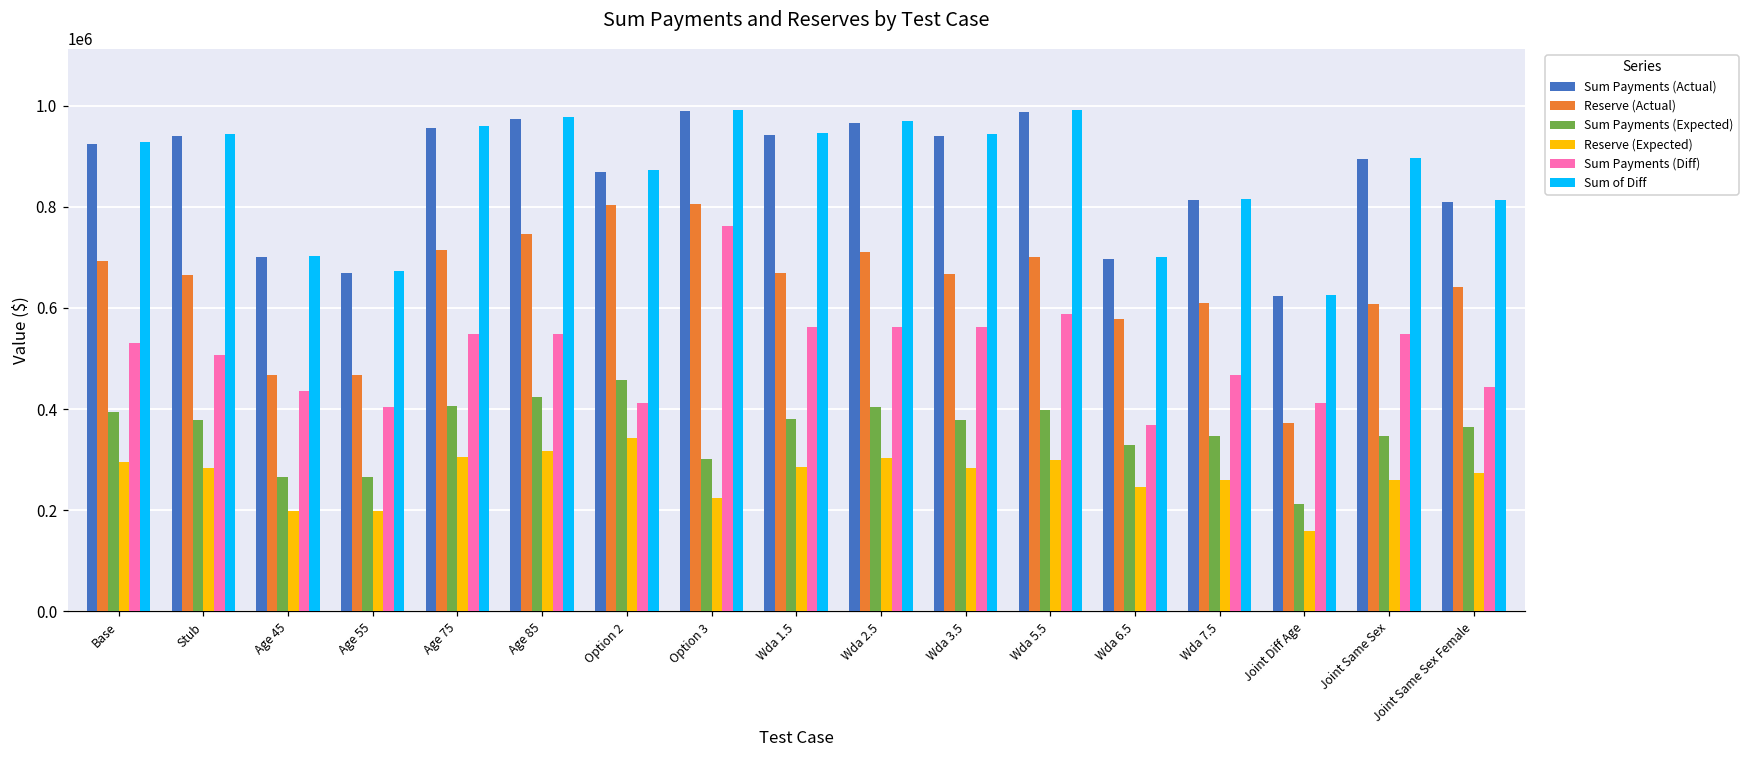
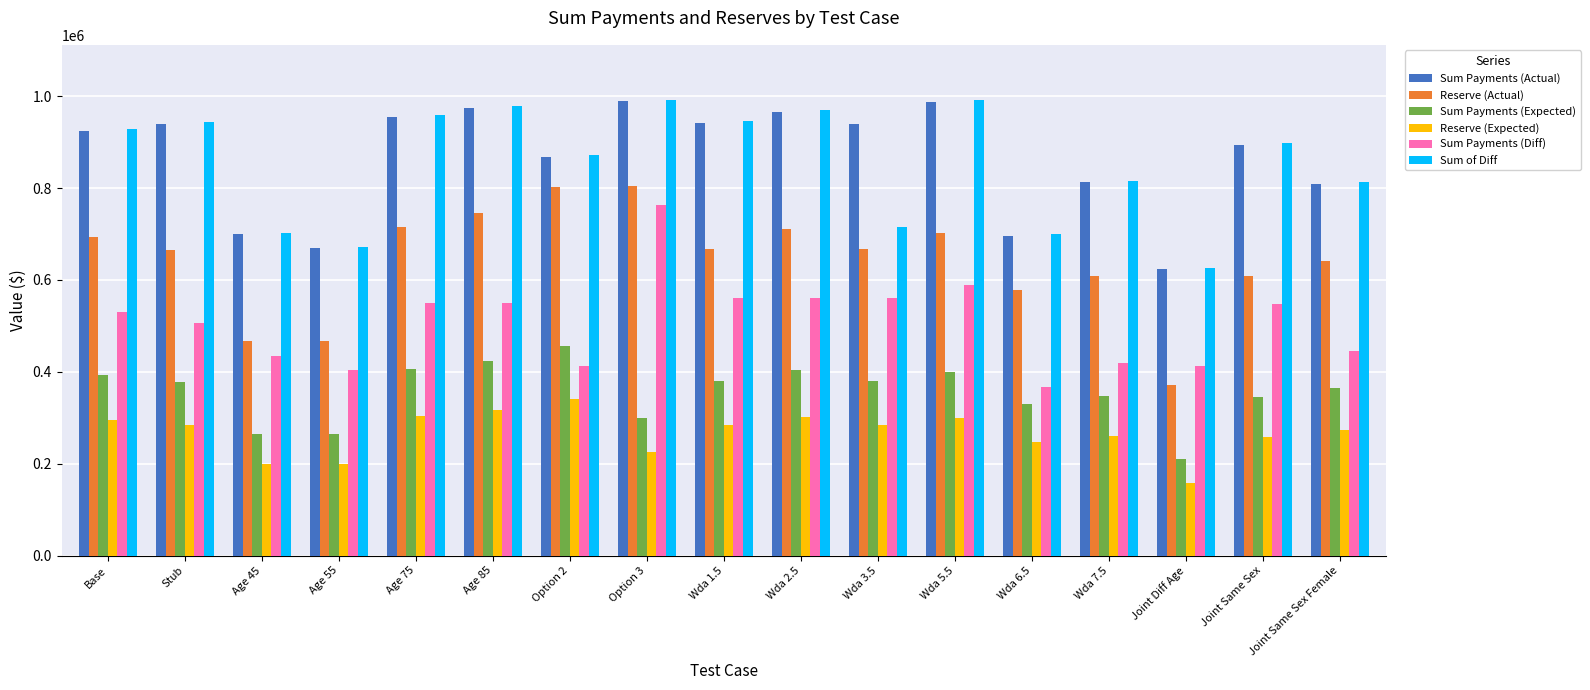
Sum of Diff, Wda 3.5: 940000 -> 720000
Sum Payments (Diff), Wda 7.5: 470000 -> 420000
